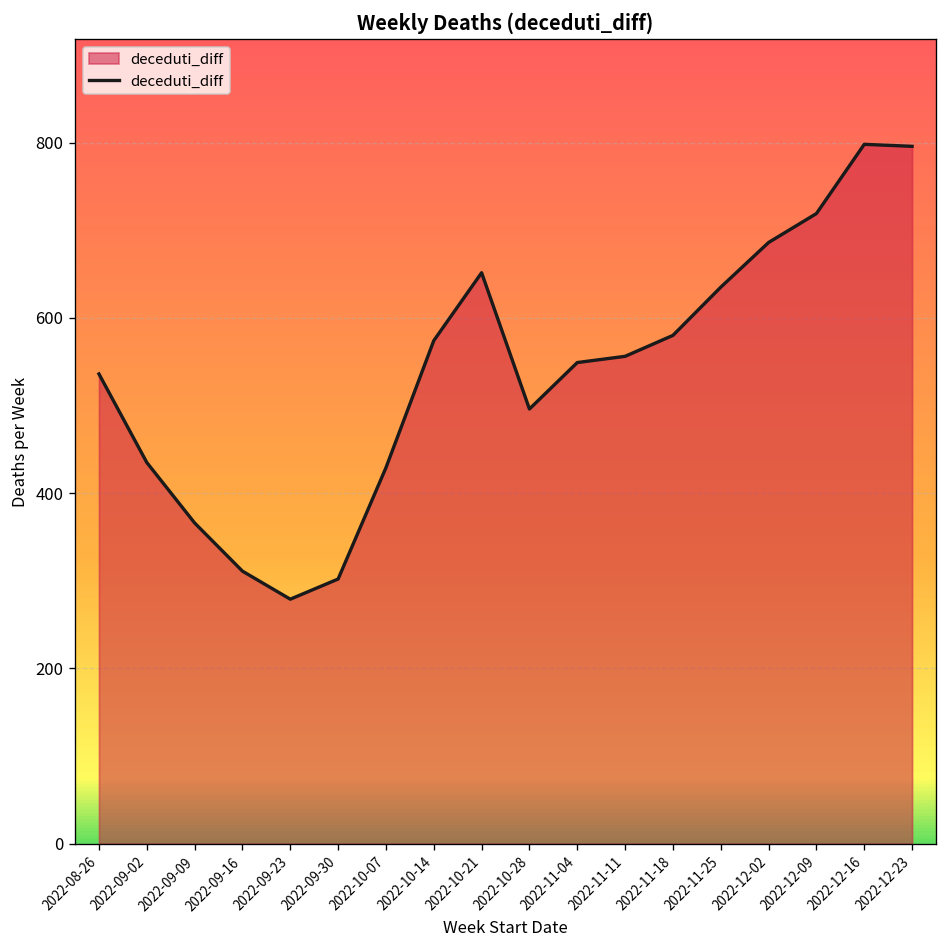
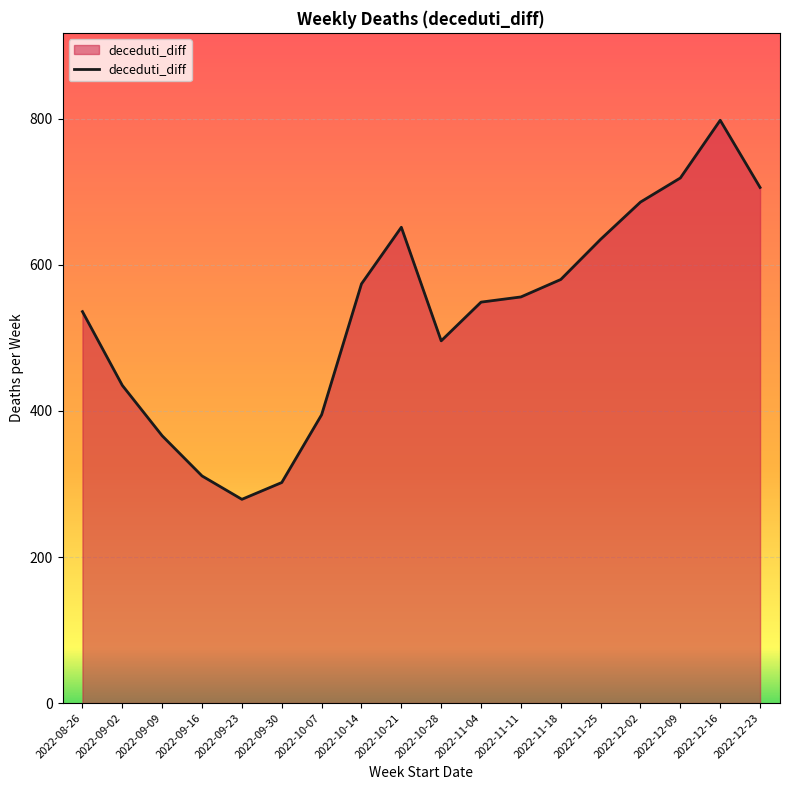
2022-10-07: 430 -> 390
2022-12-23: 800 -> 710
